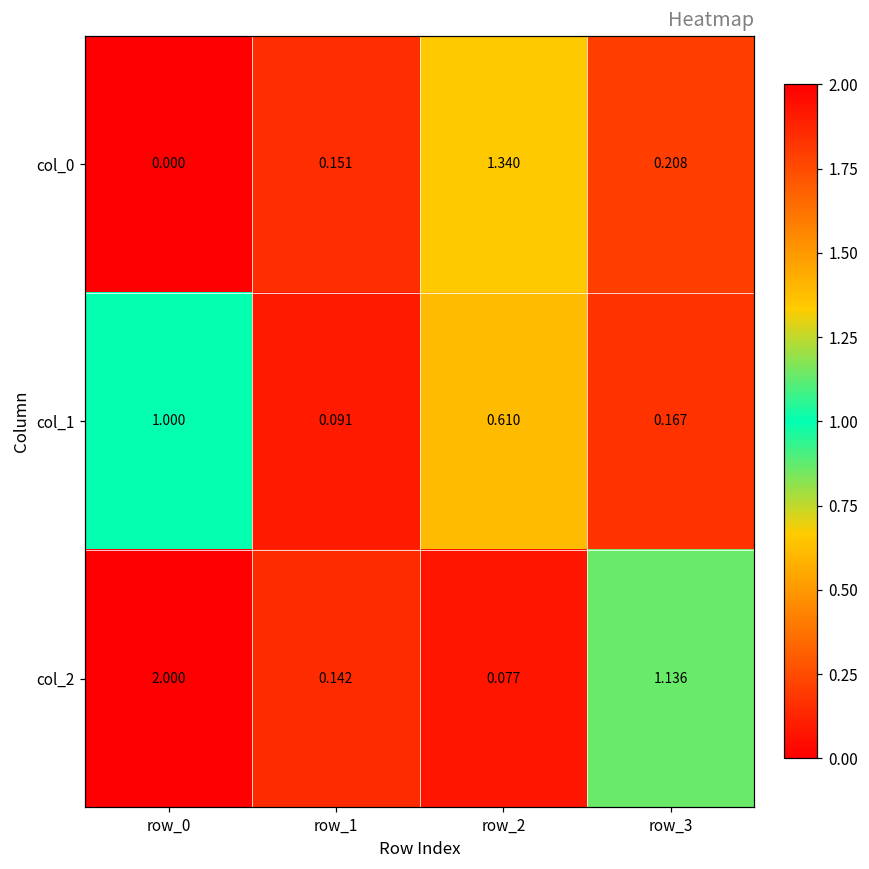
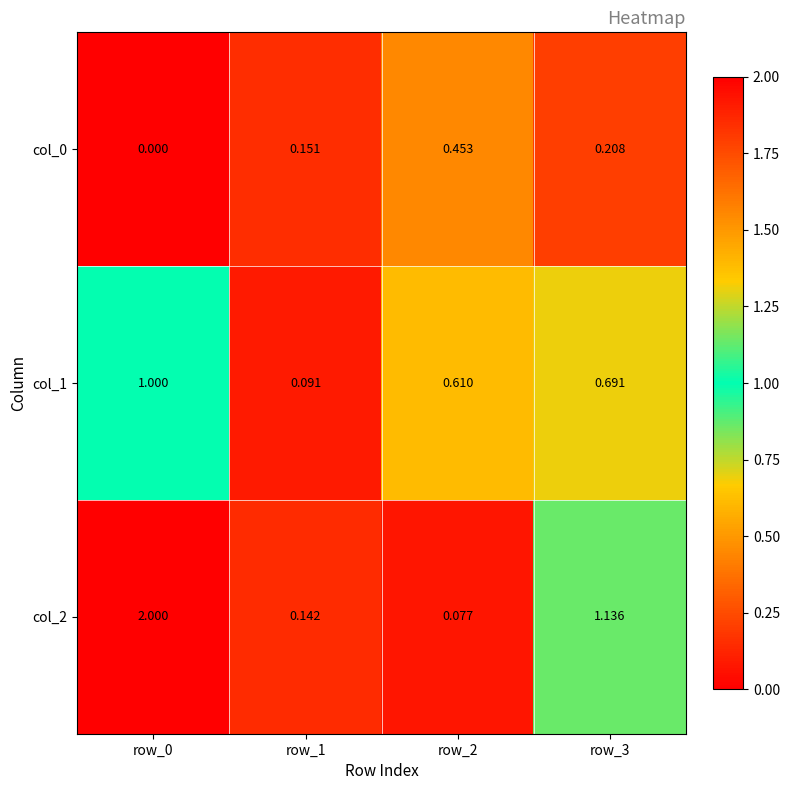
col_0, row_2: 1.340 -> 0.453
col_1, row_3: 0.167 -> 0.691
